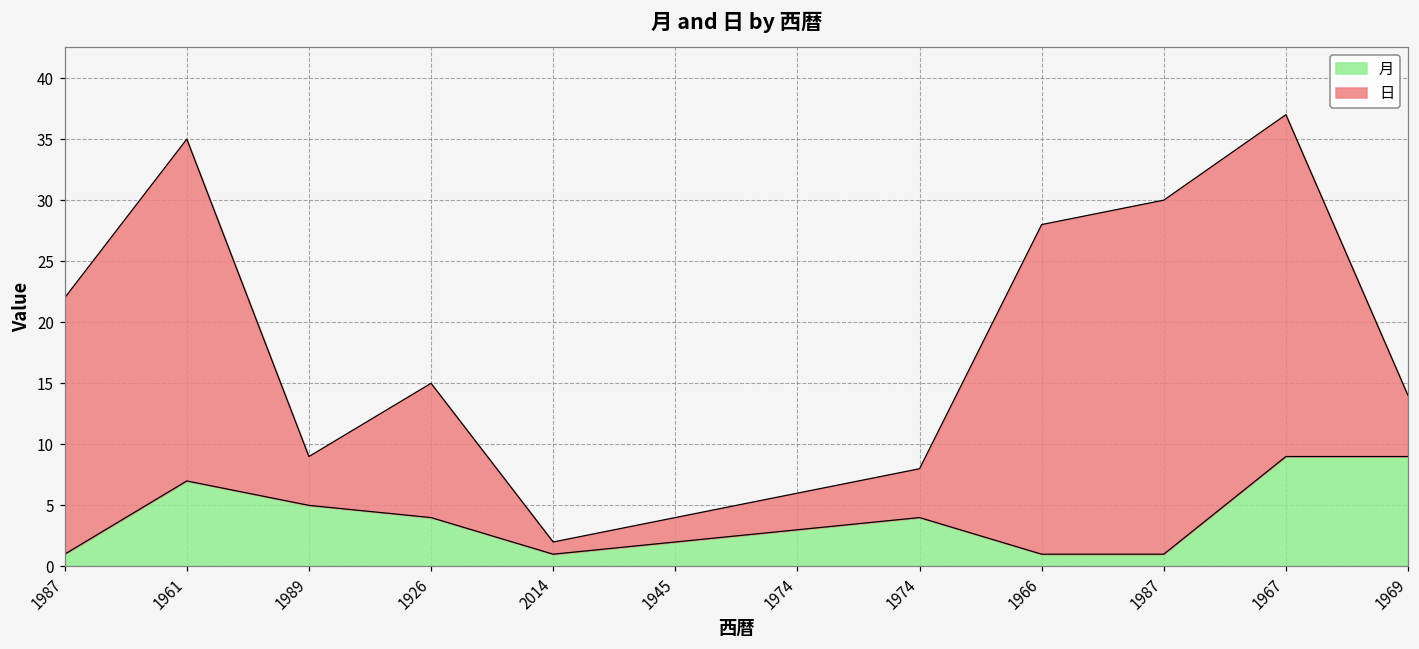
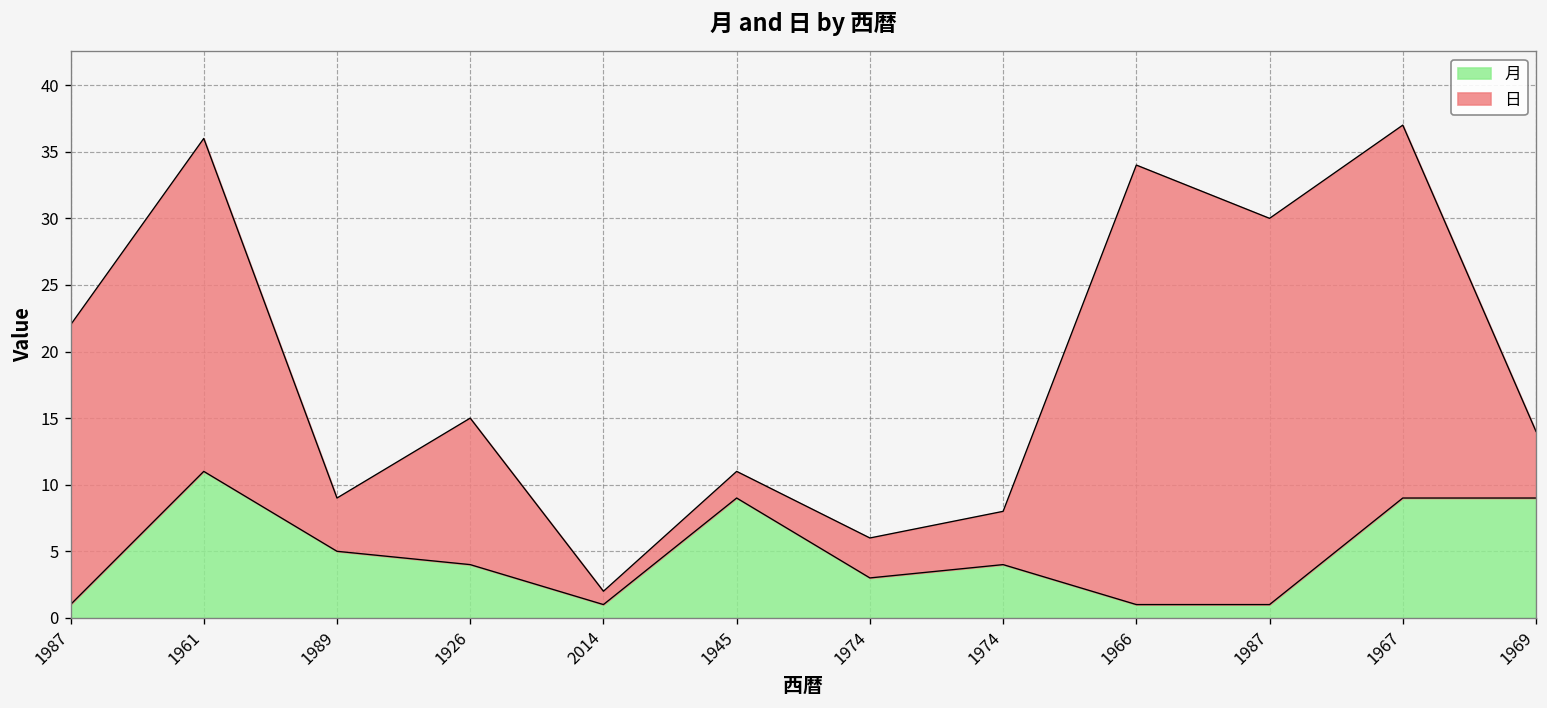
月, 1961: 7 -> 11
日, 1961: 28 -> 25
月, 1945: 2 -> 9
日, 1966: 27 -> 33
